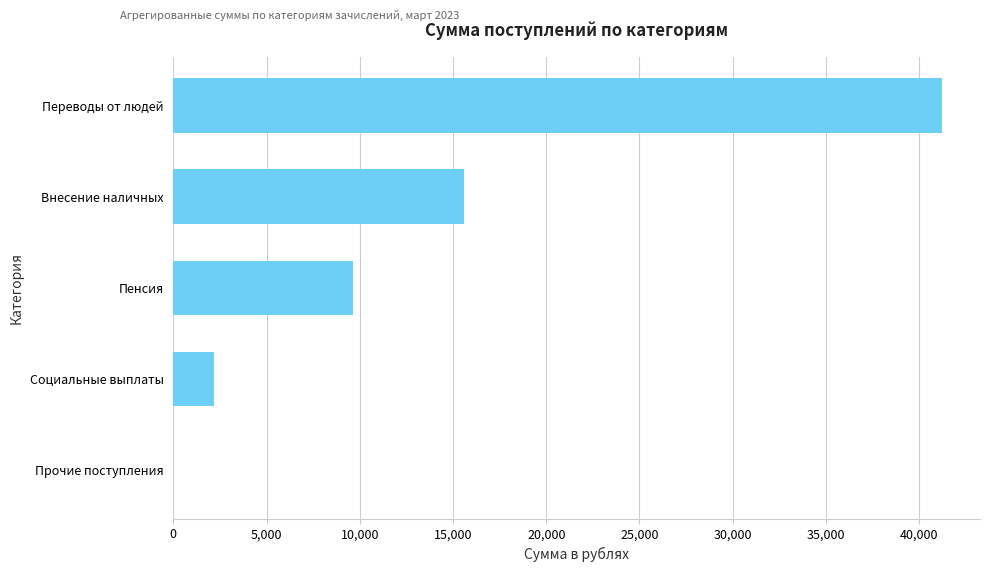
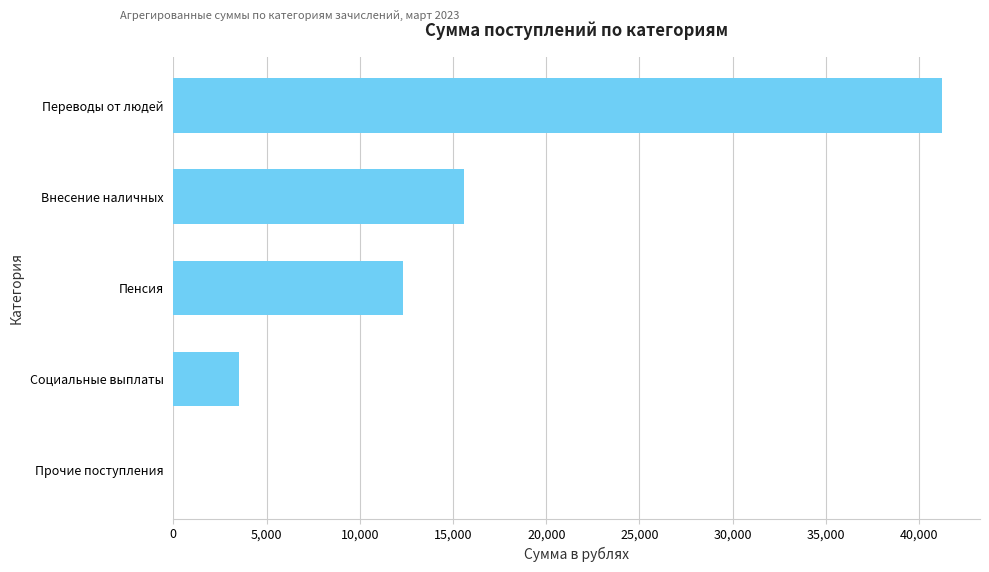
Пенсия: 9,600 -> 12,300
Социальные выплаты: 2,200 -> 3,500
